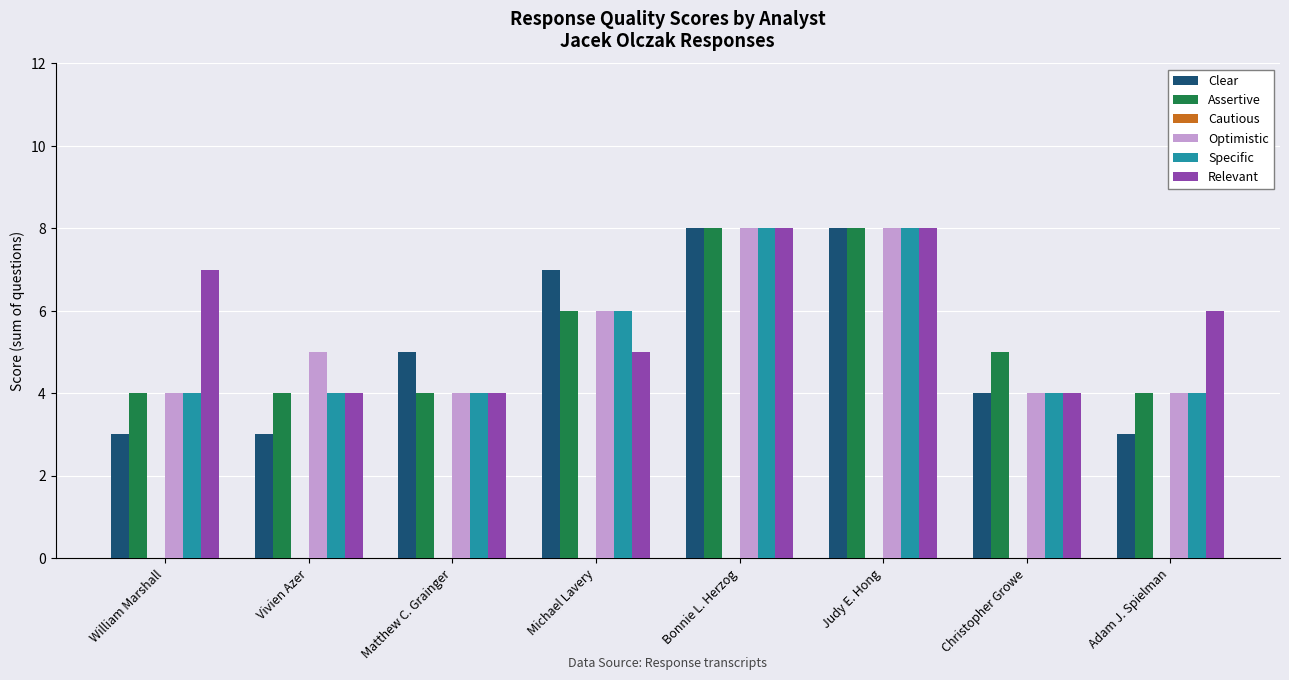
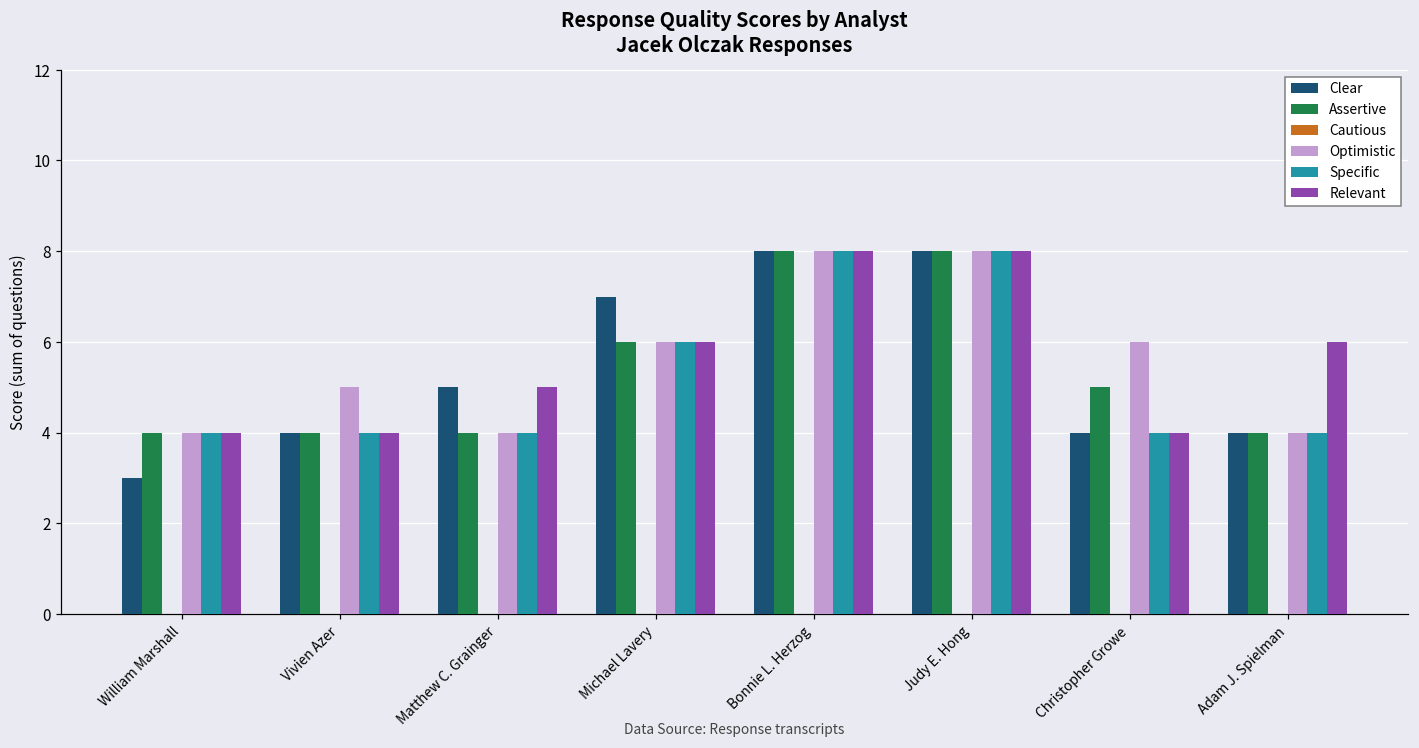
Relevant, William Marshall: 7 -> 4
Clear, Vivien Azer: 3 -> 4
Relevant, Matthew C. Grainger: 4 -> 5
Relevant, Michael Lavery: 5 -> 6
Optimistic, Christopher Growe: 4 -> 6
Clear, Adam J. Spielman: 3 -> 4
